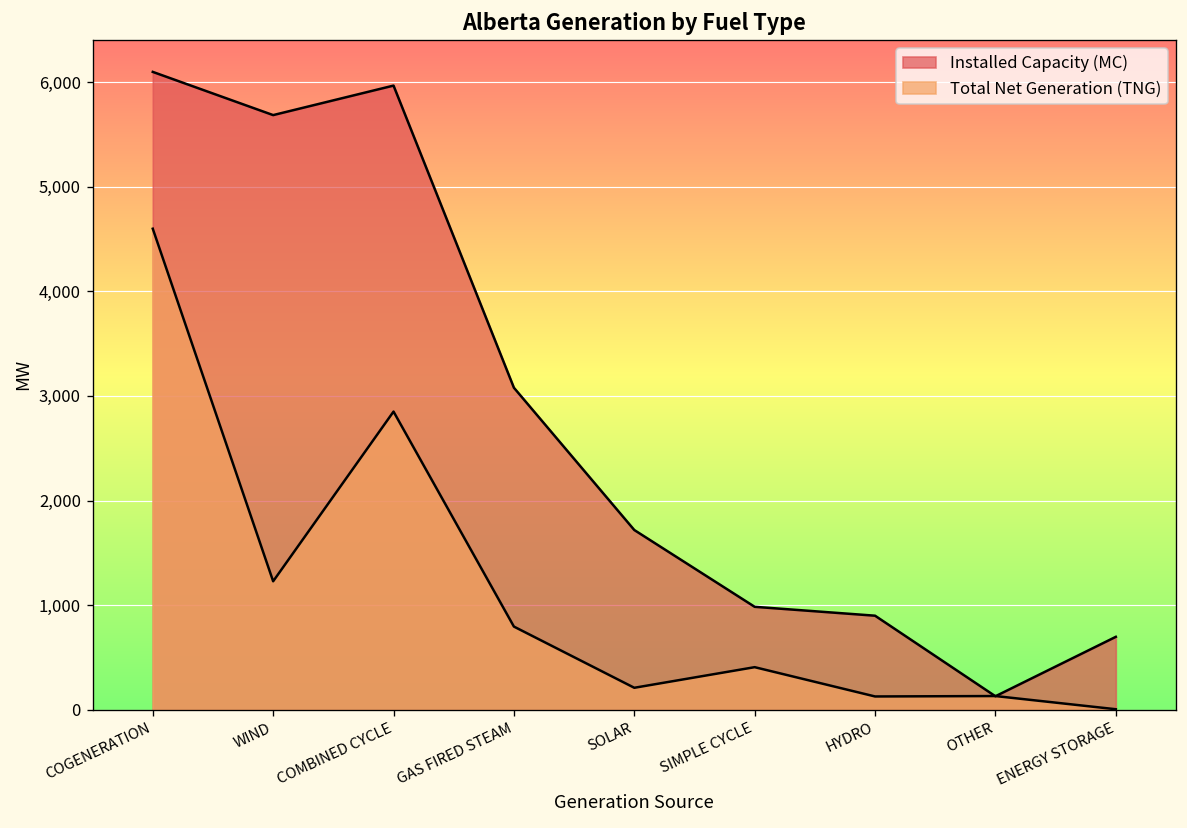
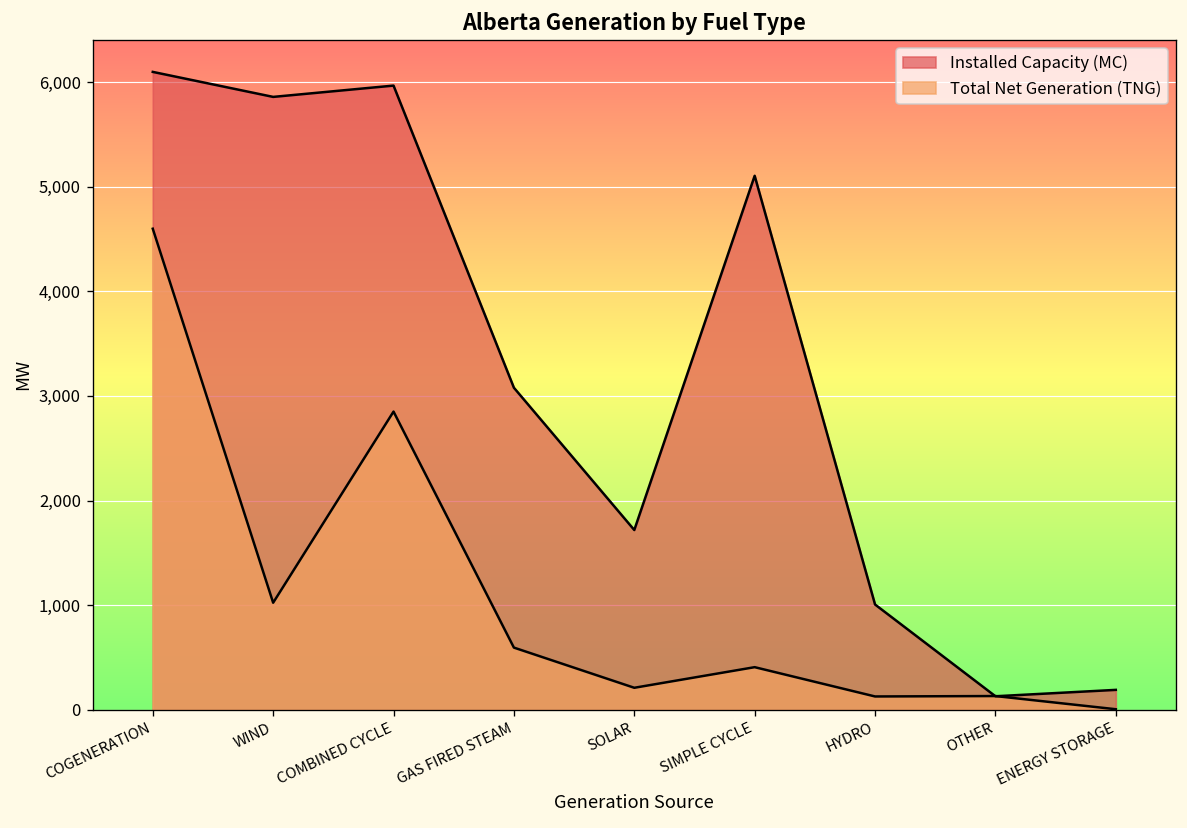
Installed Capacity (MC), WIND: 5,700 -> 5,900
Total Net Generation (TNG), WIND: 1,200 -> 1,000
Total Net Generation (TNG), GAS FIRED STEAM: 800 -> 600
Installed Capacity (MC), SIMPLE CYCLE: 1,000 -> 5,100
Installed Capacity (MC), HYDRO: 900 -> 1,000
Installed Capacity (MC), ENERGY STORAGE: 700 -> 200
